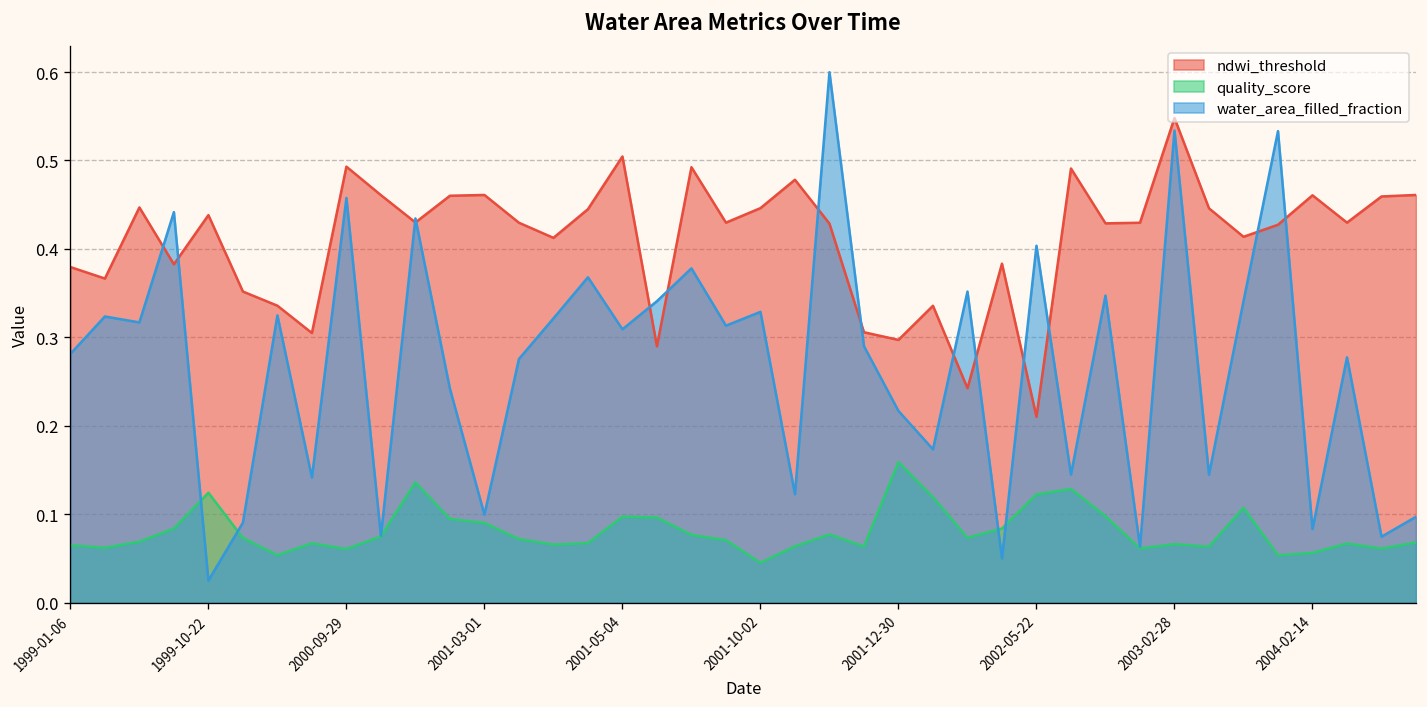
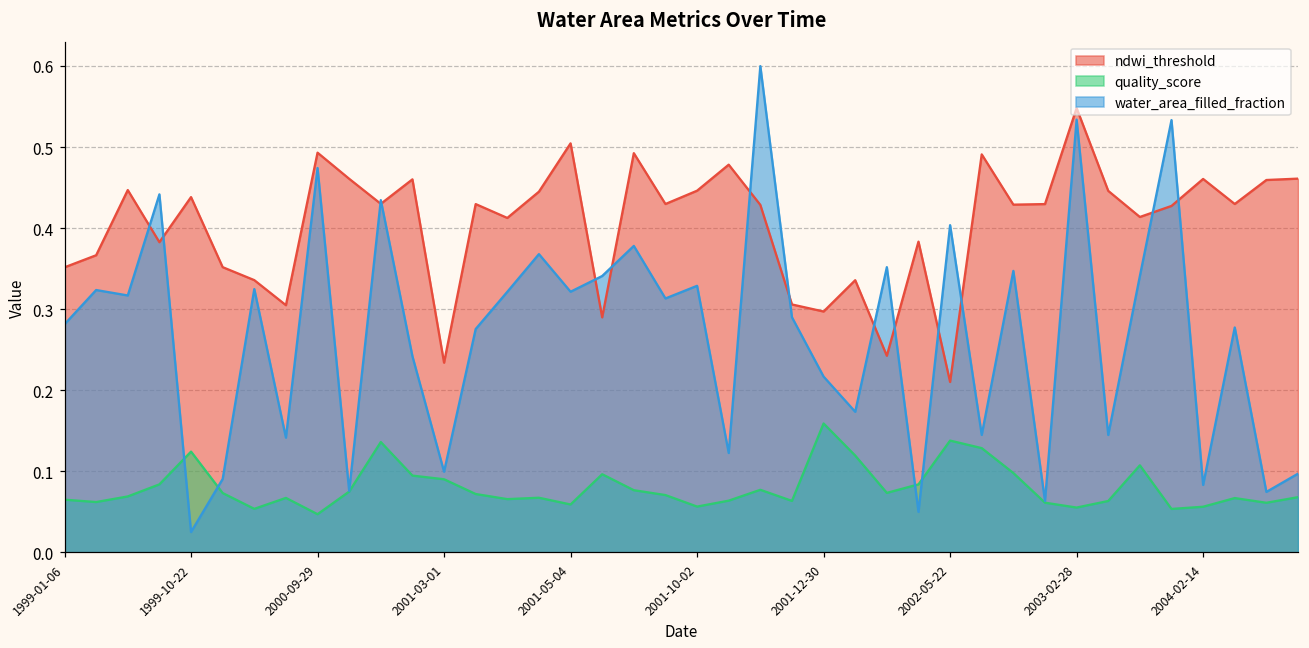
ndwi_threshold, 1999-01-06: 0.38 -> 0.35
quality_score, 2000-09-29: 0.06 -> 0.05
water_area_filled_fraction, 2000-09-29: 0.46 -> 0.47
ndwi_threshold, 2001-03-01: 0.46 -> 0.23
quality_score, 2001-05-04: 0.10 -> 0.06
water_area_filled_fraction, 2001-05-04: 0.31 -> 0.32
quality_score, 2001-10-02: 0.05 -> 0.06
quality_score, 2002-05-22: 0.12 -> 0.14
quality_score, 2003-02-28: 0.07 -> 0.06
